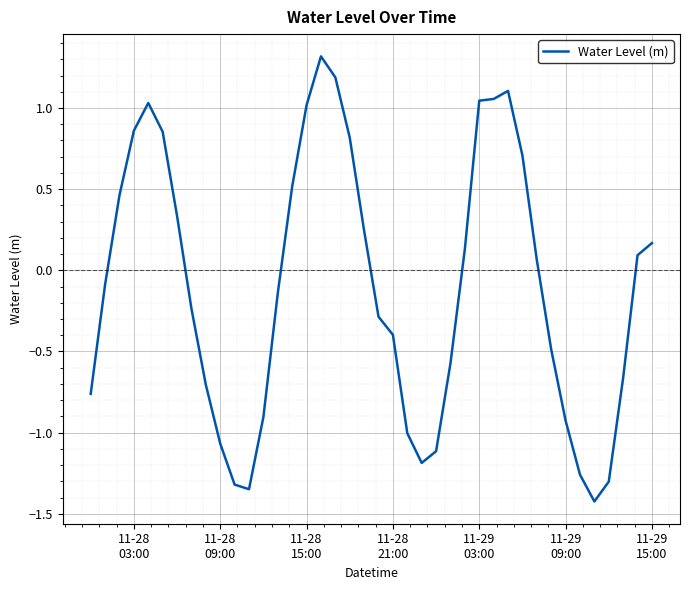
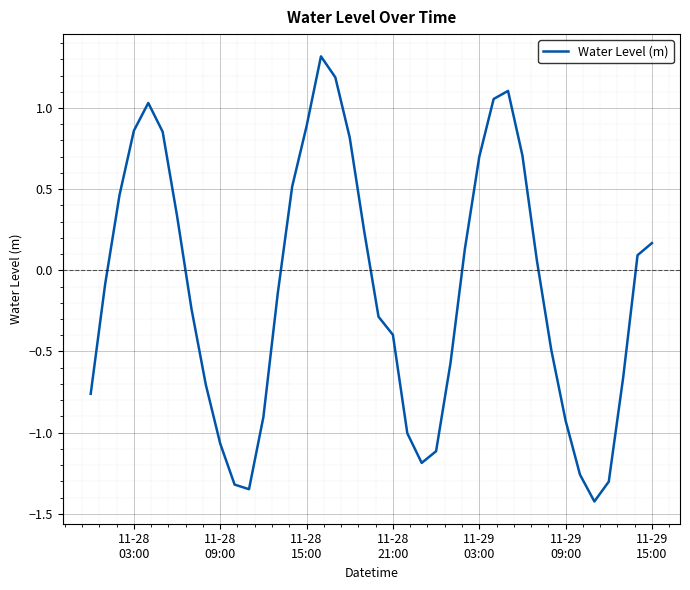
11-28 15:00: 1.02 -> 0.89
11-29 03:00: 1.05 -> 0.70
